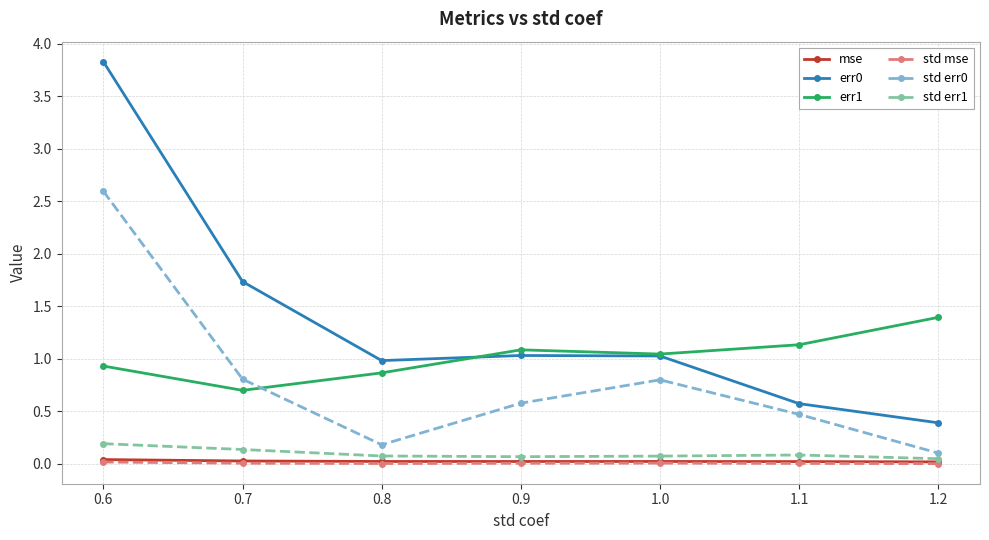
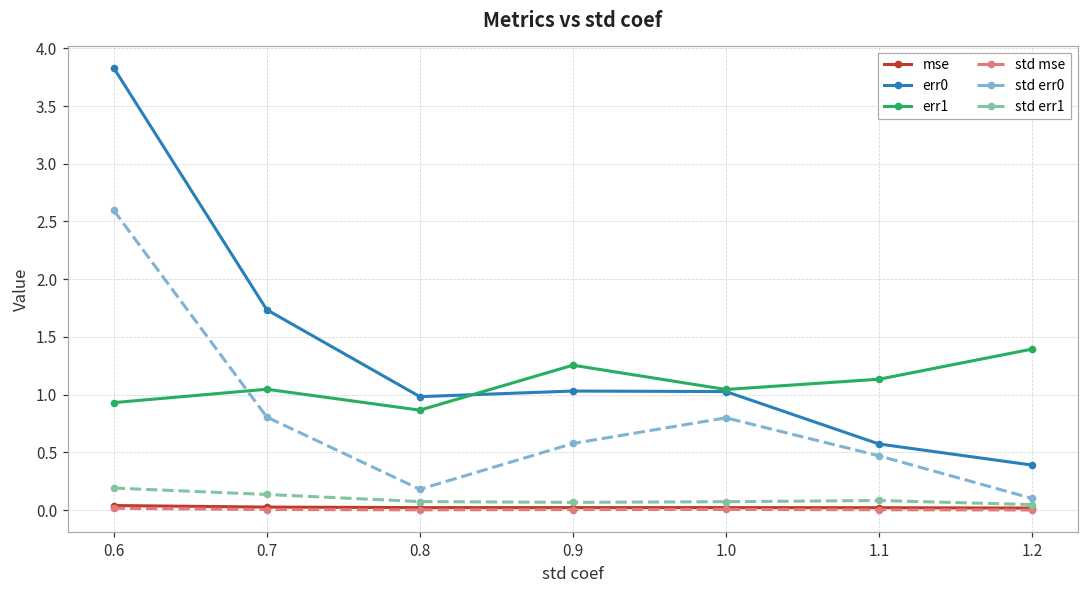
err1, 0.7: 0.70 -> 1.05
err1, 0.9: 1.09 -> 1.26
